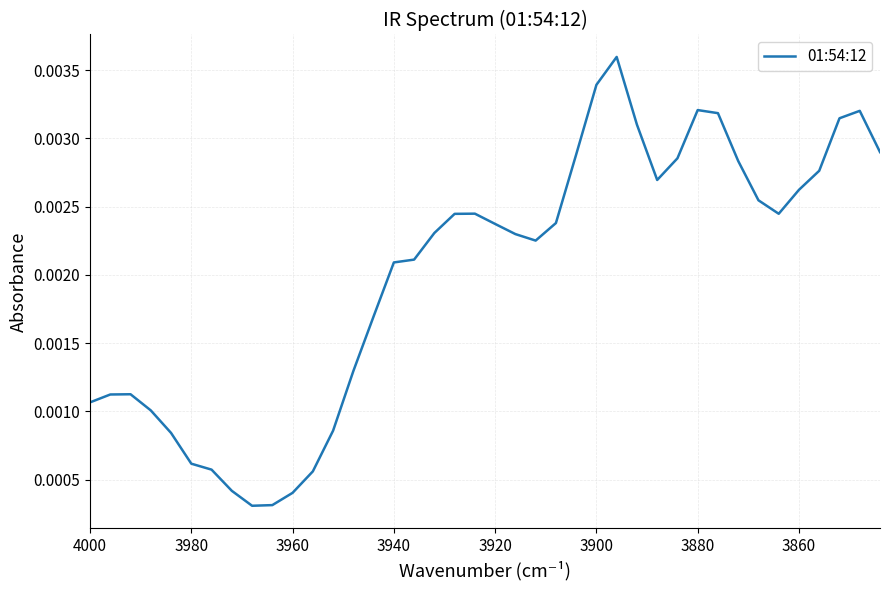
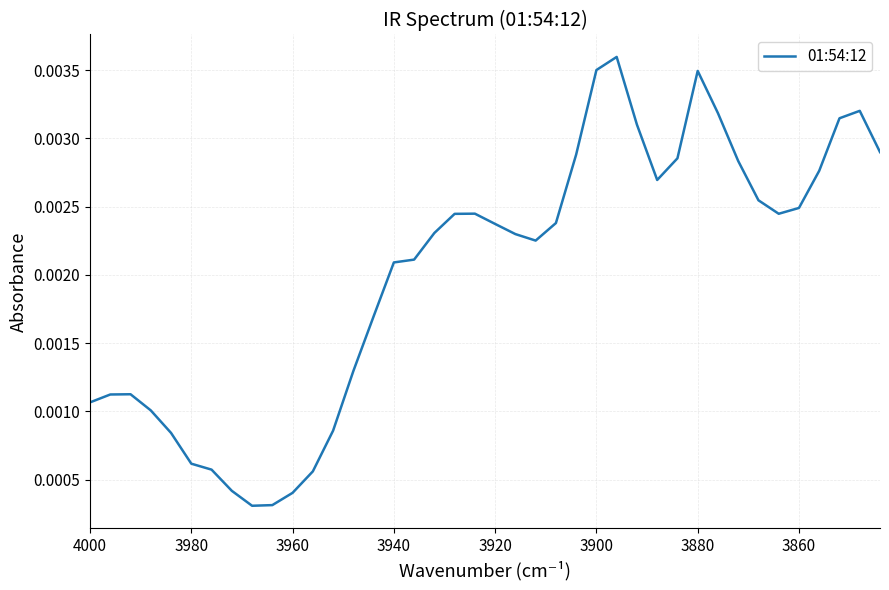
3900: 0.00339 -> 0.00350
3880: 0.00321 -> 0.00349
3860: 0.00262 -> 0.00249
